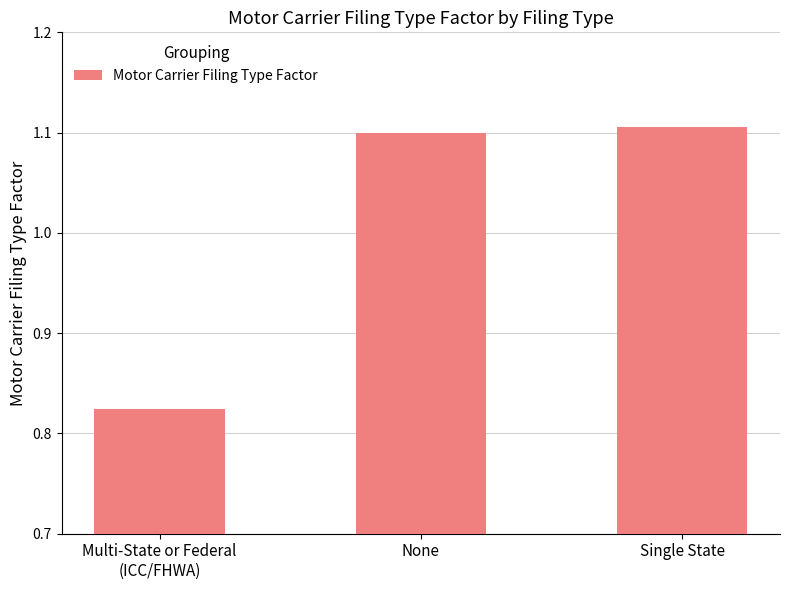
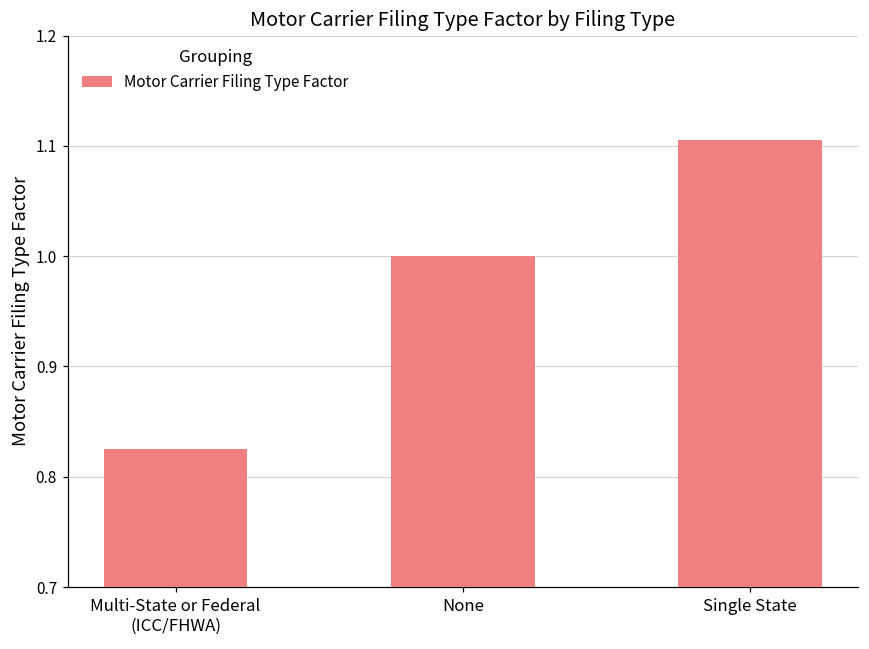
None: 1.1 -> 1.0
